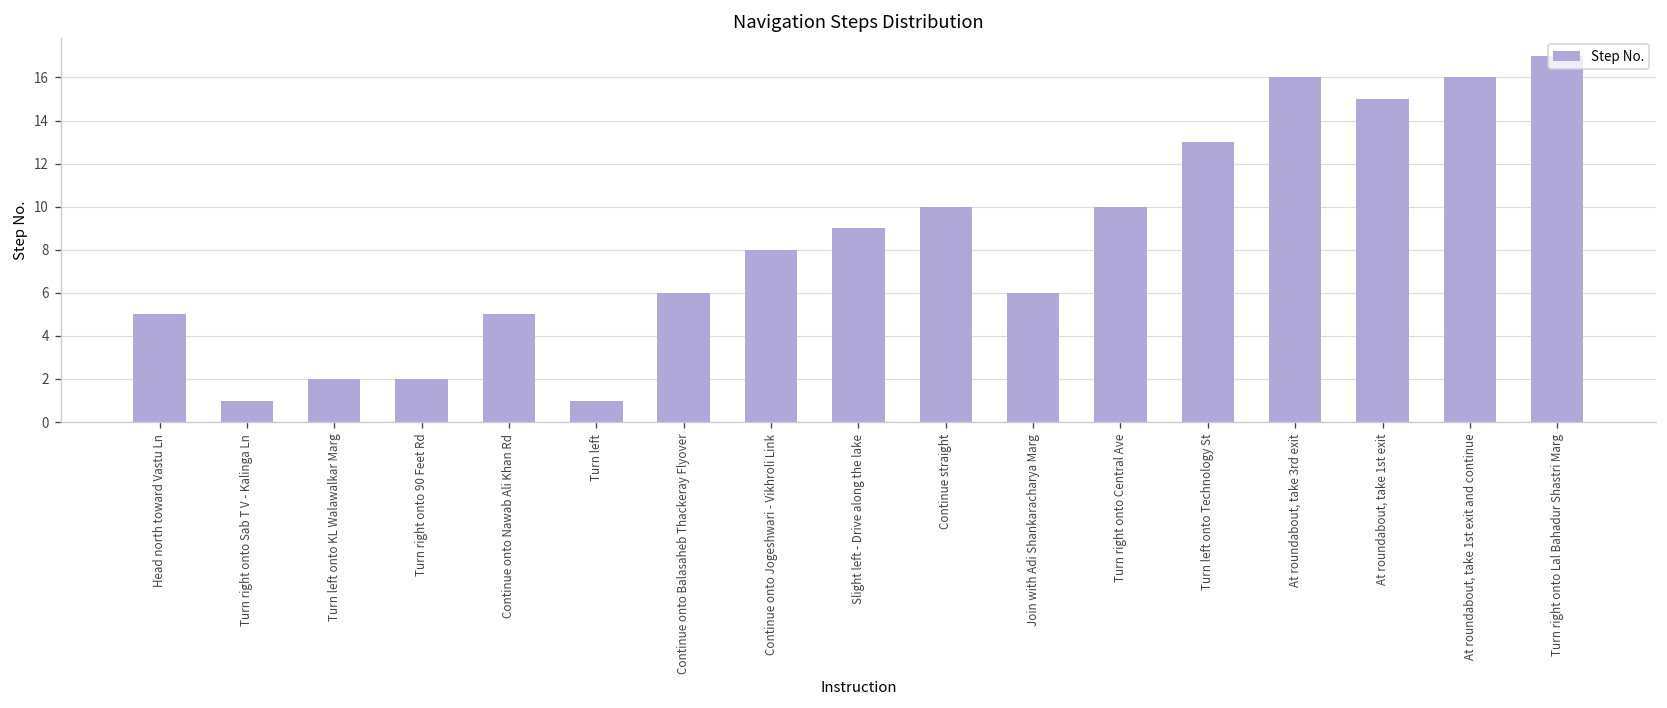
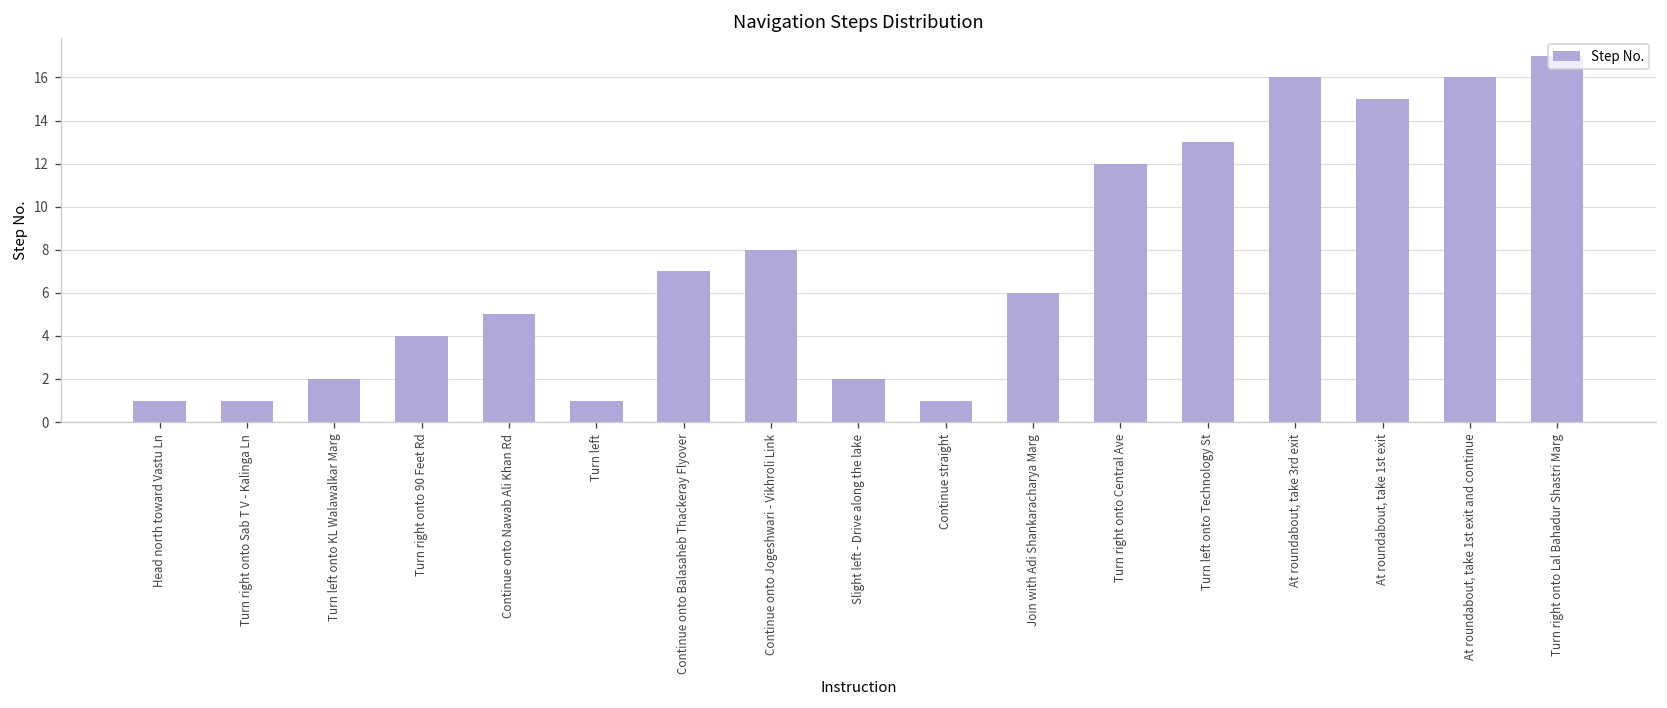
Head north toward Vastu Ln: 5 -> 1
Turn right onto 90 Feet Rd: 2 -> 4
Continue onto Balasaheb Thackeray Flyover: 6 -> 7
Slight left - Drive along the lake: 9 -> 2
Continue straight: 10 -> 1
Turn right onto Central Ave: 10 -> 12
